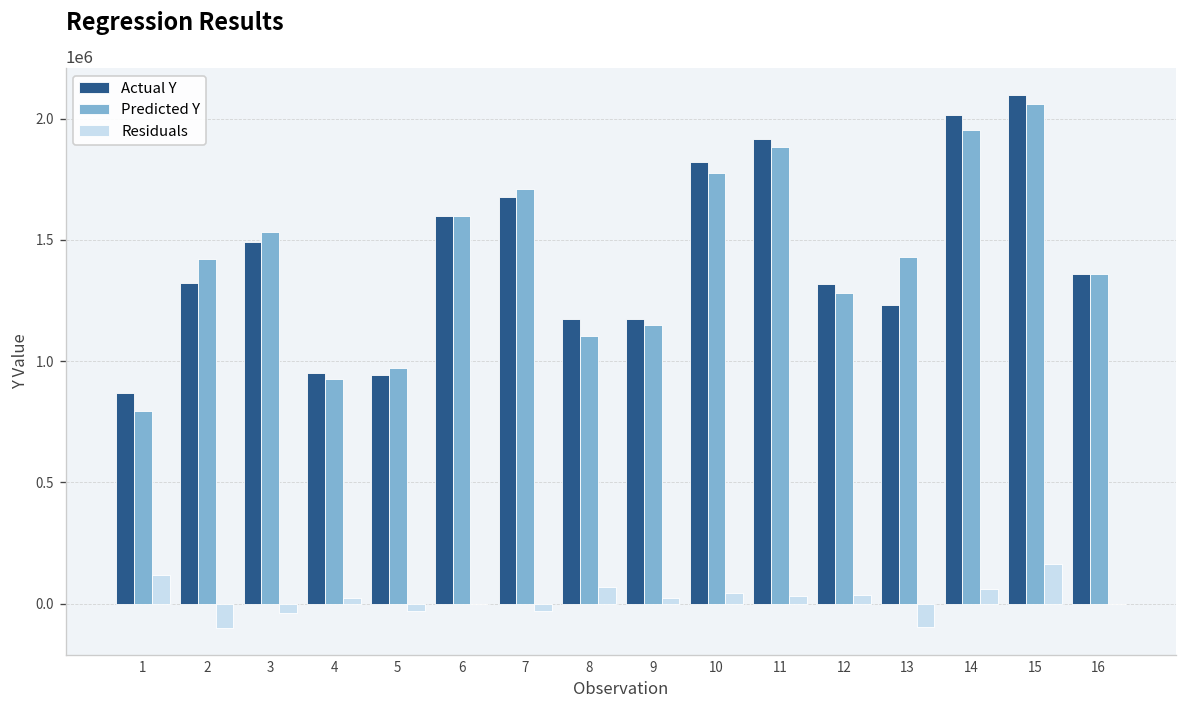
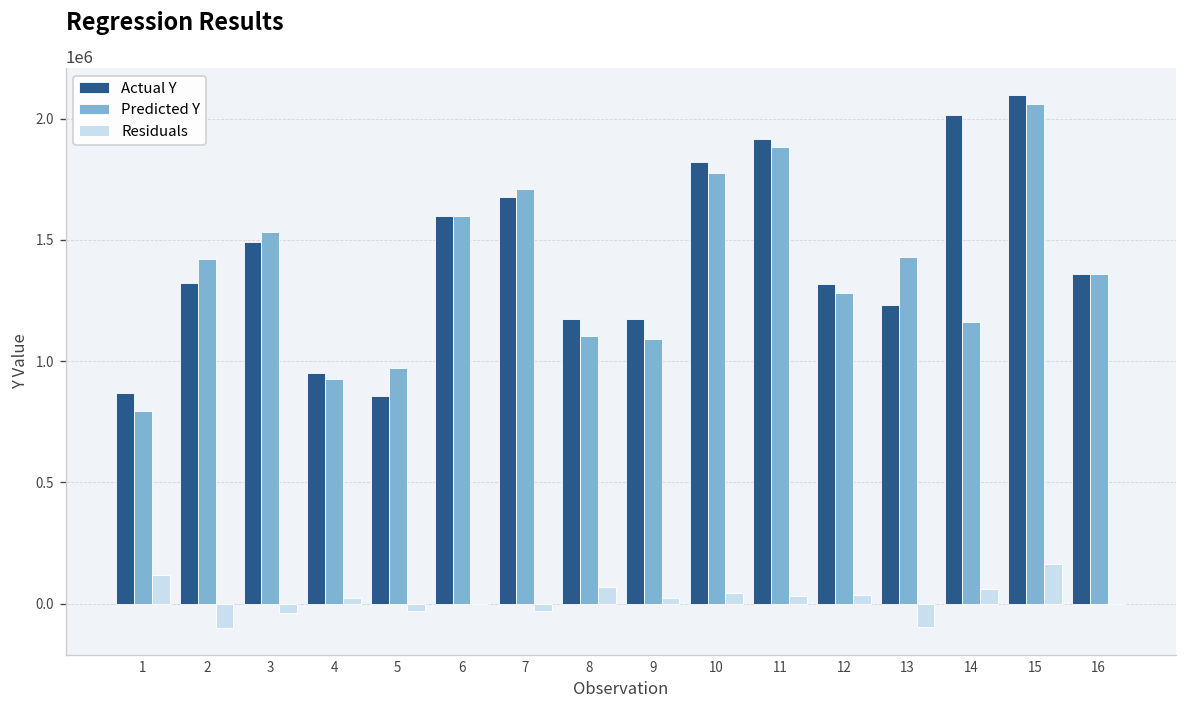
Actual Y, 5: 940000 -> 860000
Predicted Y, 9: 1150000 -> 1090000
Predicted Y, 14: 1950000 -> 1160000
